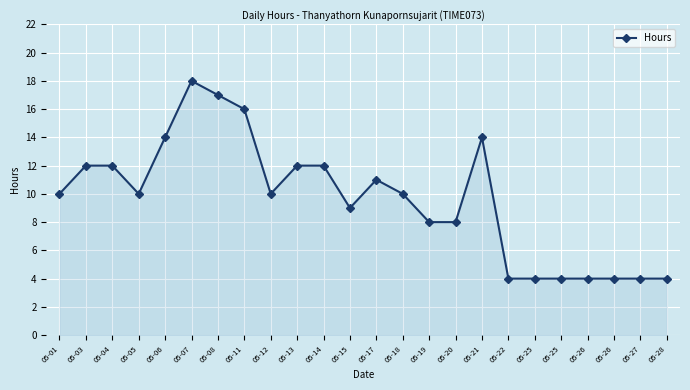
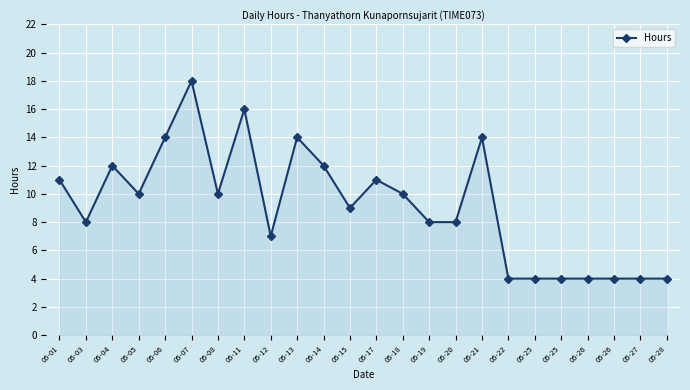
05-01: 10 -> 11
05-03: 12 -> 8
05-08: 17 -> 10
05-12: 10 -> 7
05-13: 12 -> 14
